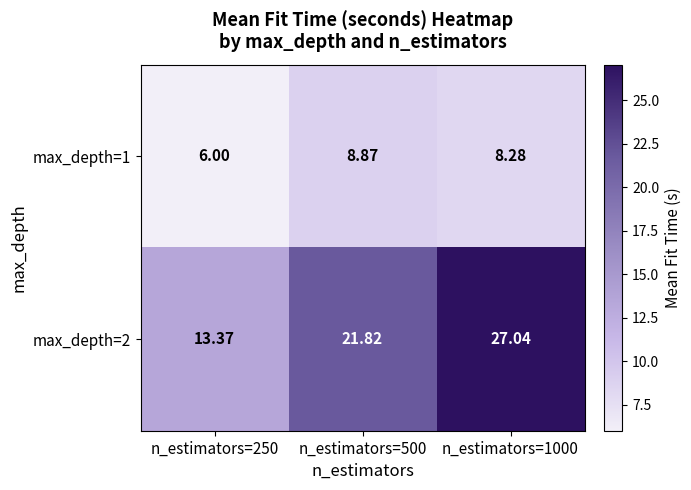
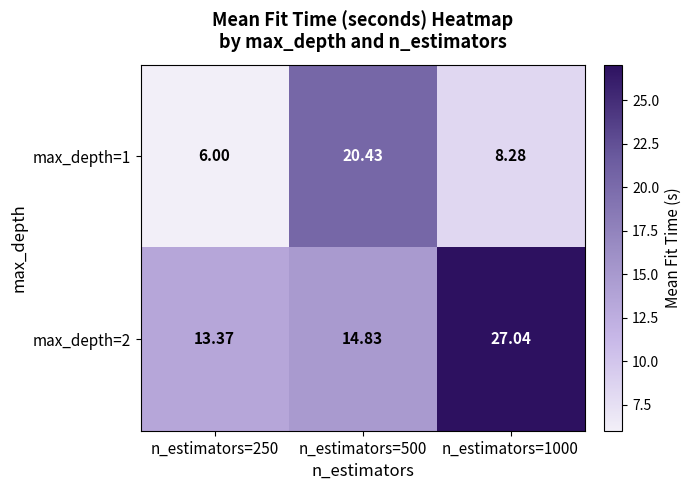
max_depth=1, n_estimators=500: 8.87 -> 20.43
max_depth=2, n_estimators=500: 21.82 -> 14.83
